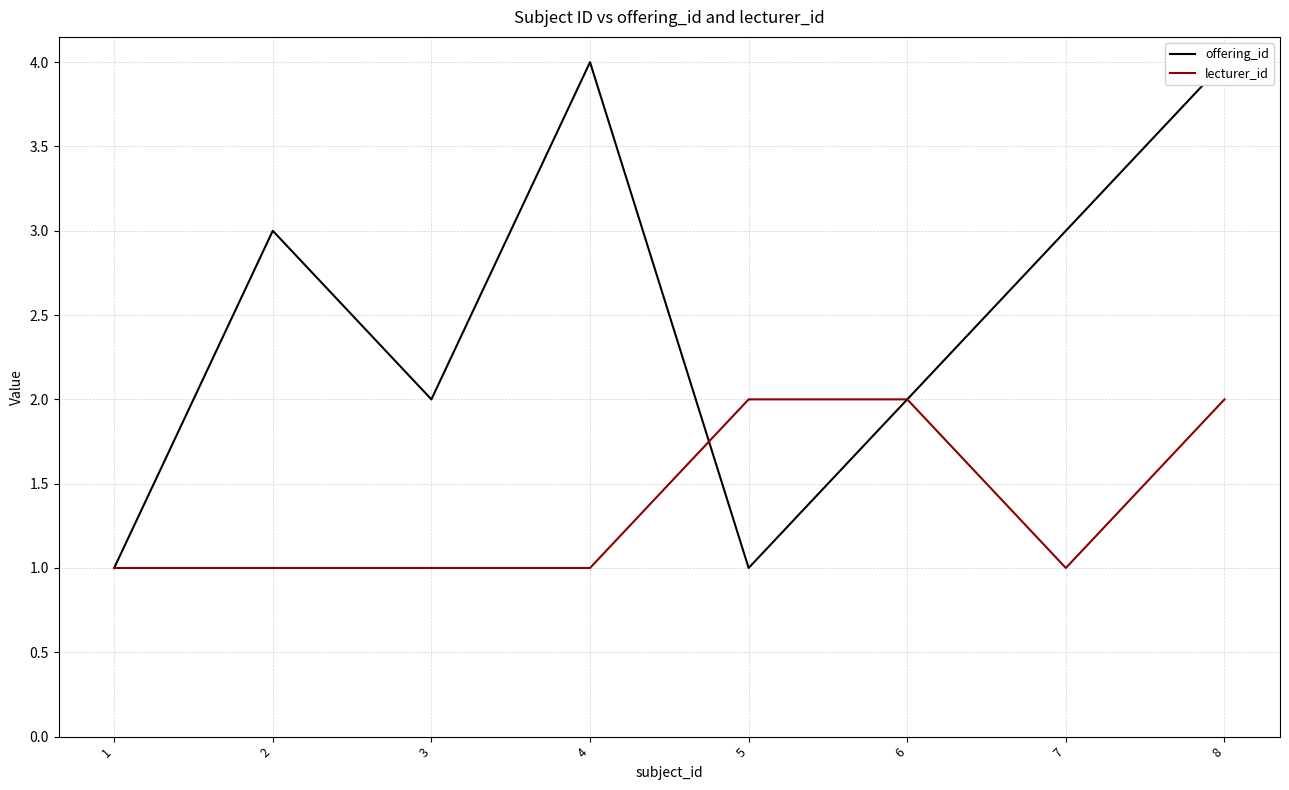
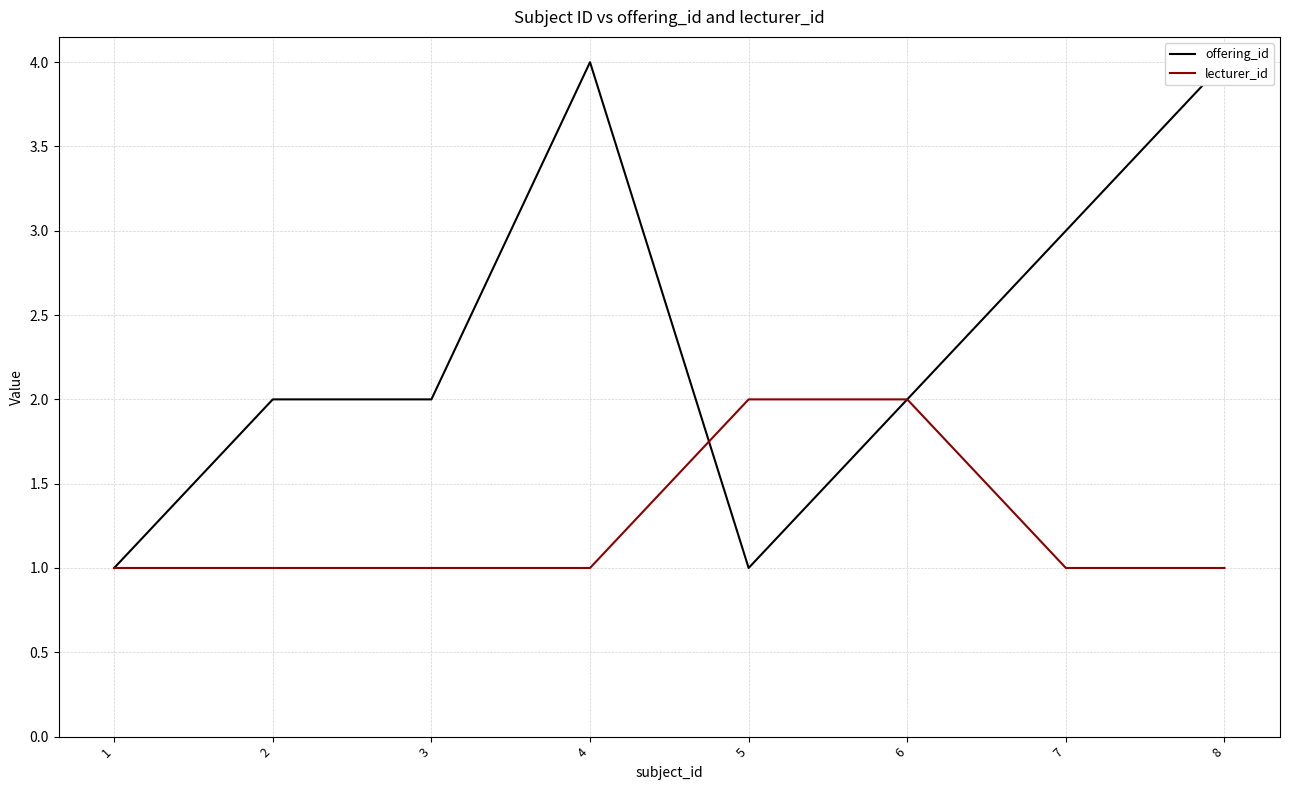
offering_id, 2: 3 -> 2
lecturer_id, 8: 2 -> 1
